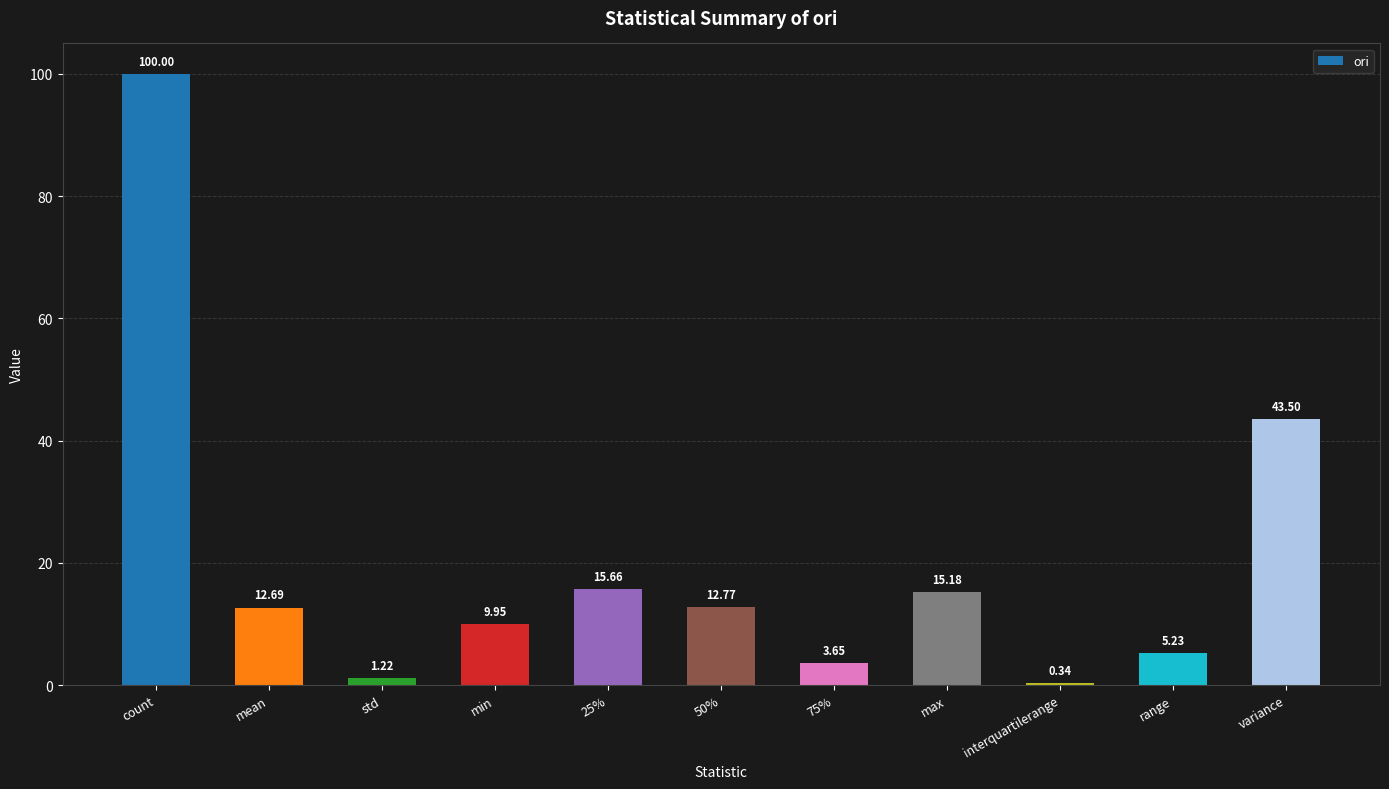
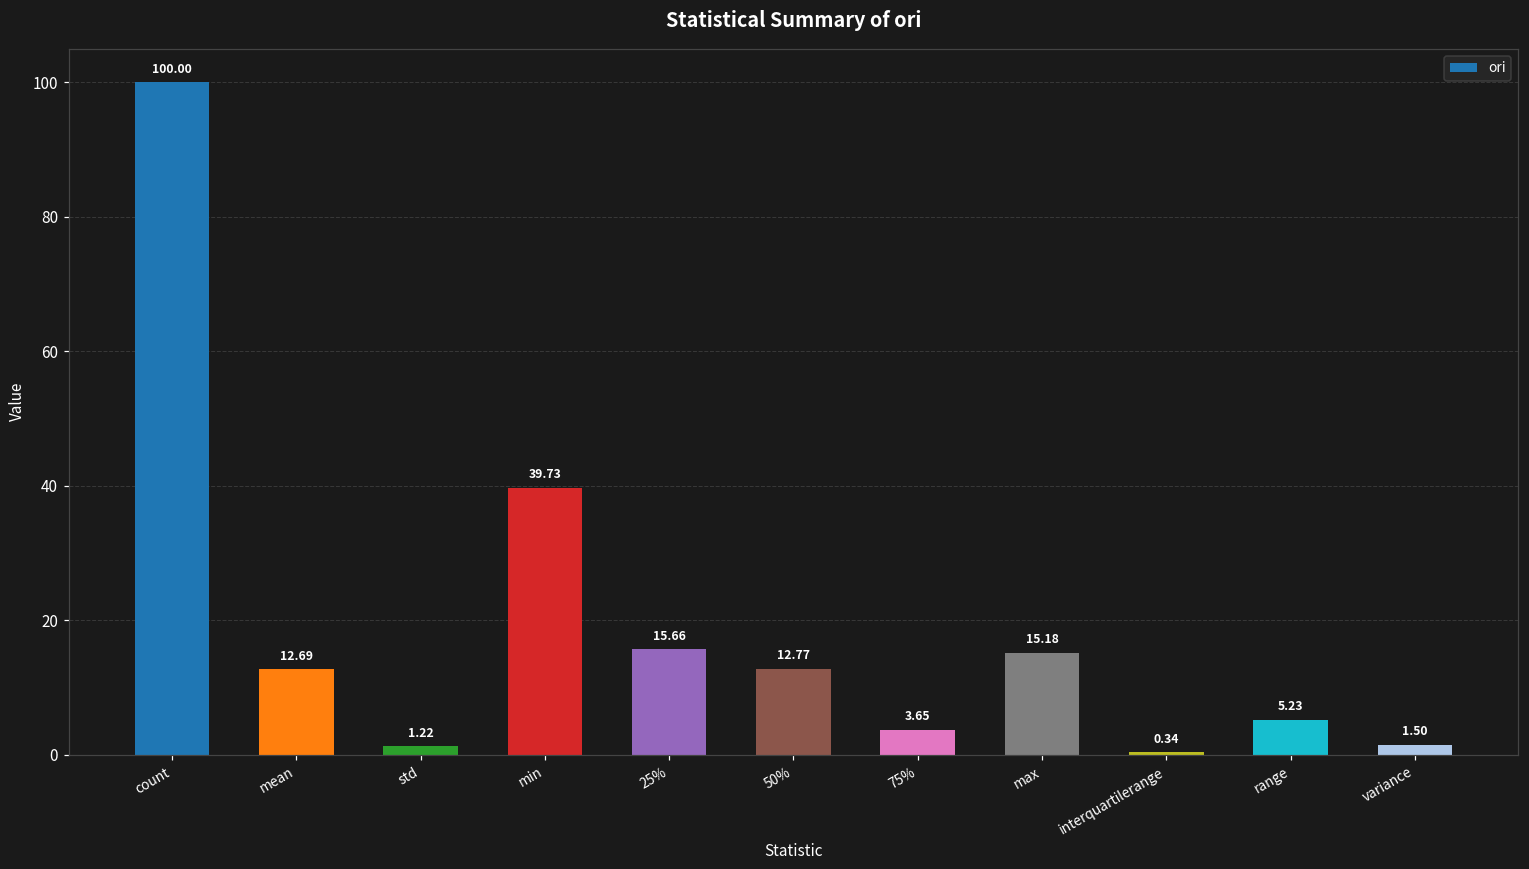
min: 9.95 -> 39.73
variance: 43.50 -> 1.50
